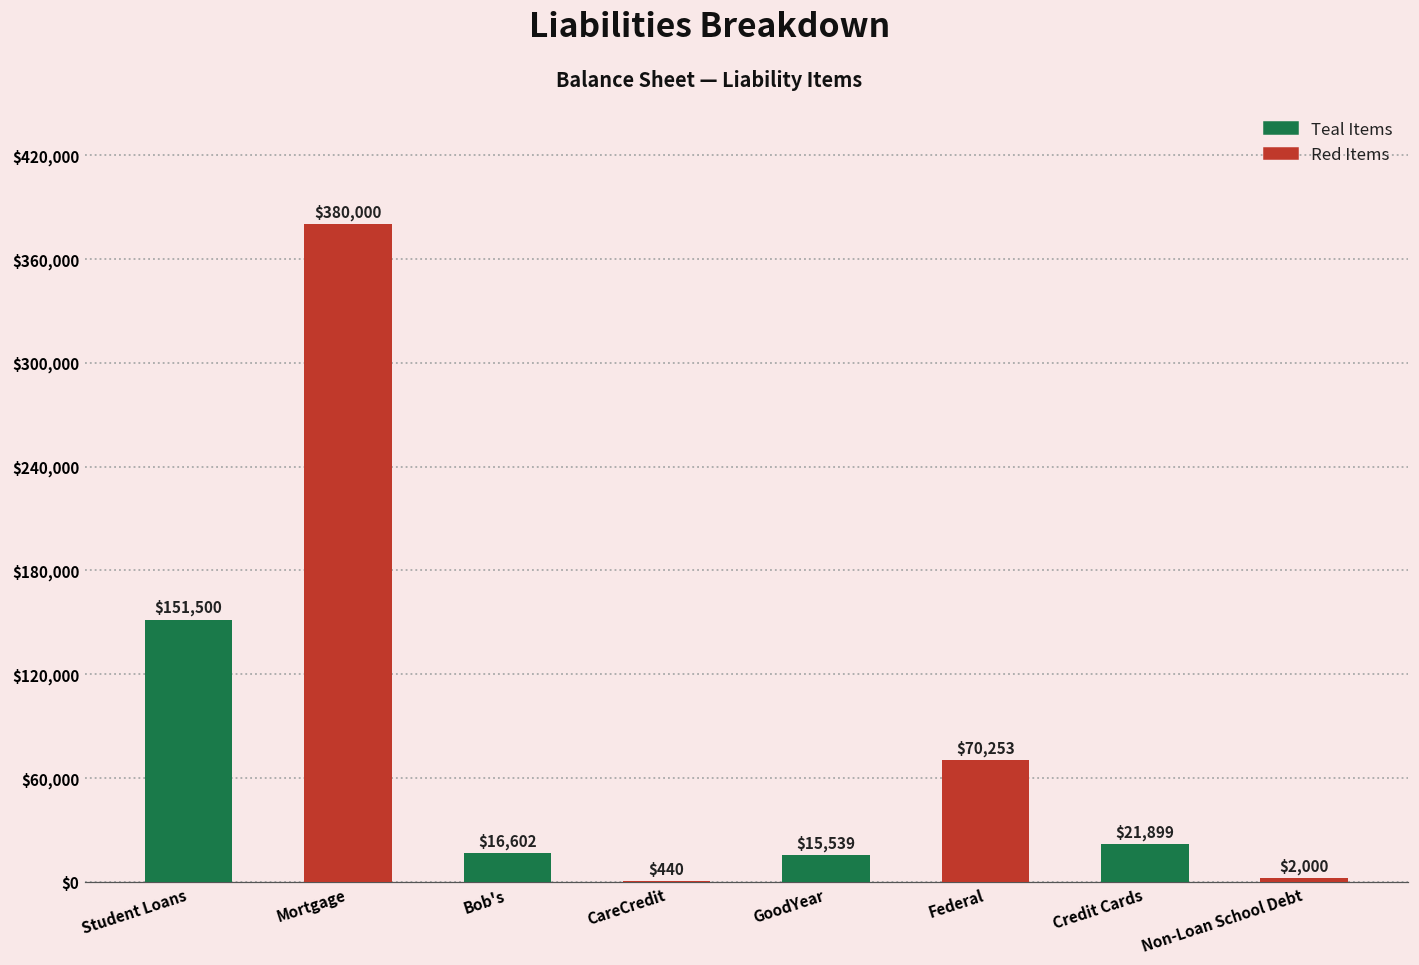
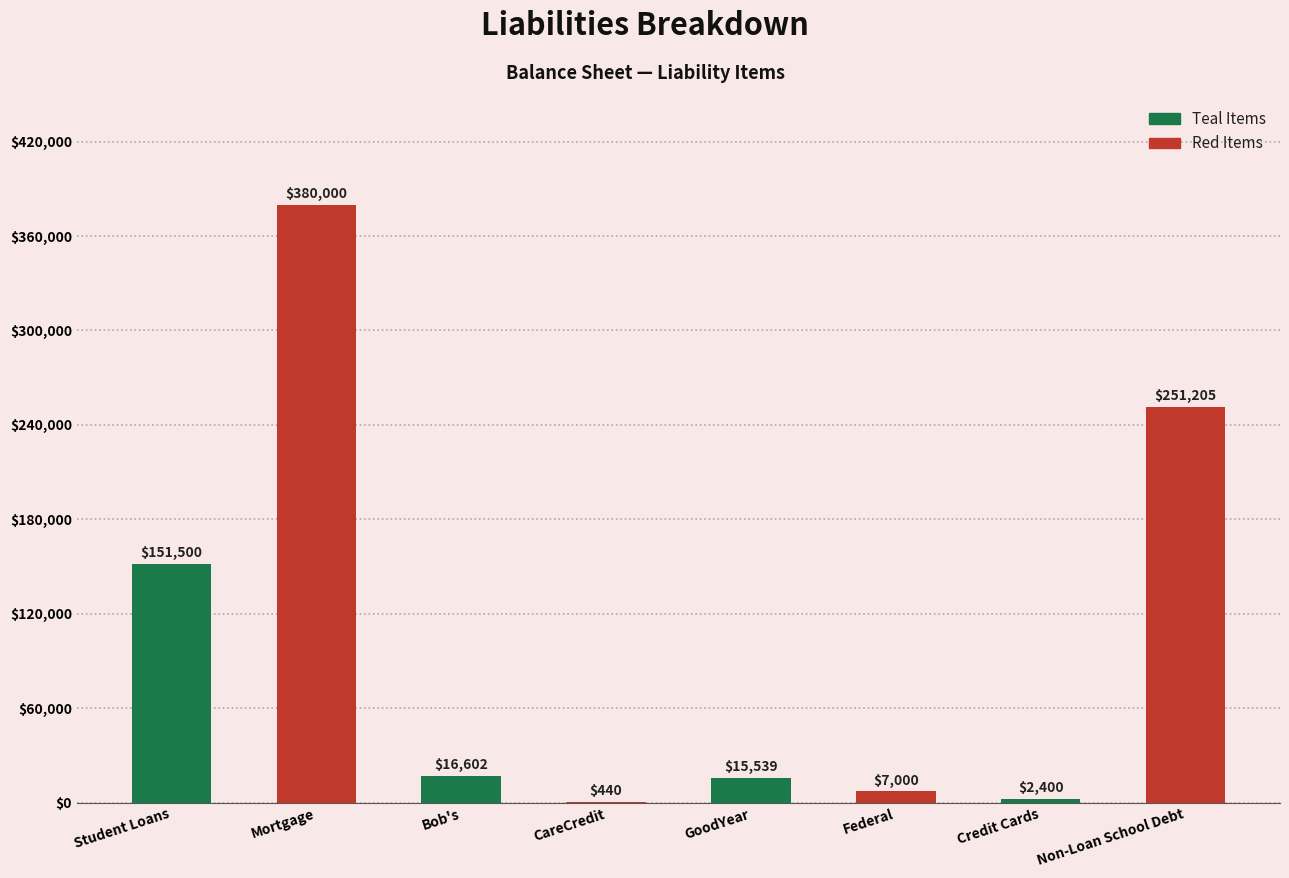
Federal: $70,253 -> $7,000
Credit Cards: $21,899 -> $2,400
Non-Loan School Debt: $2,000 -> $251,205
